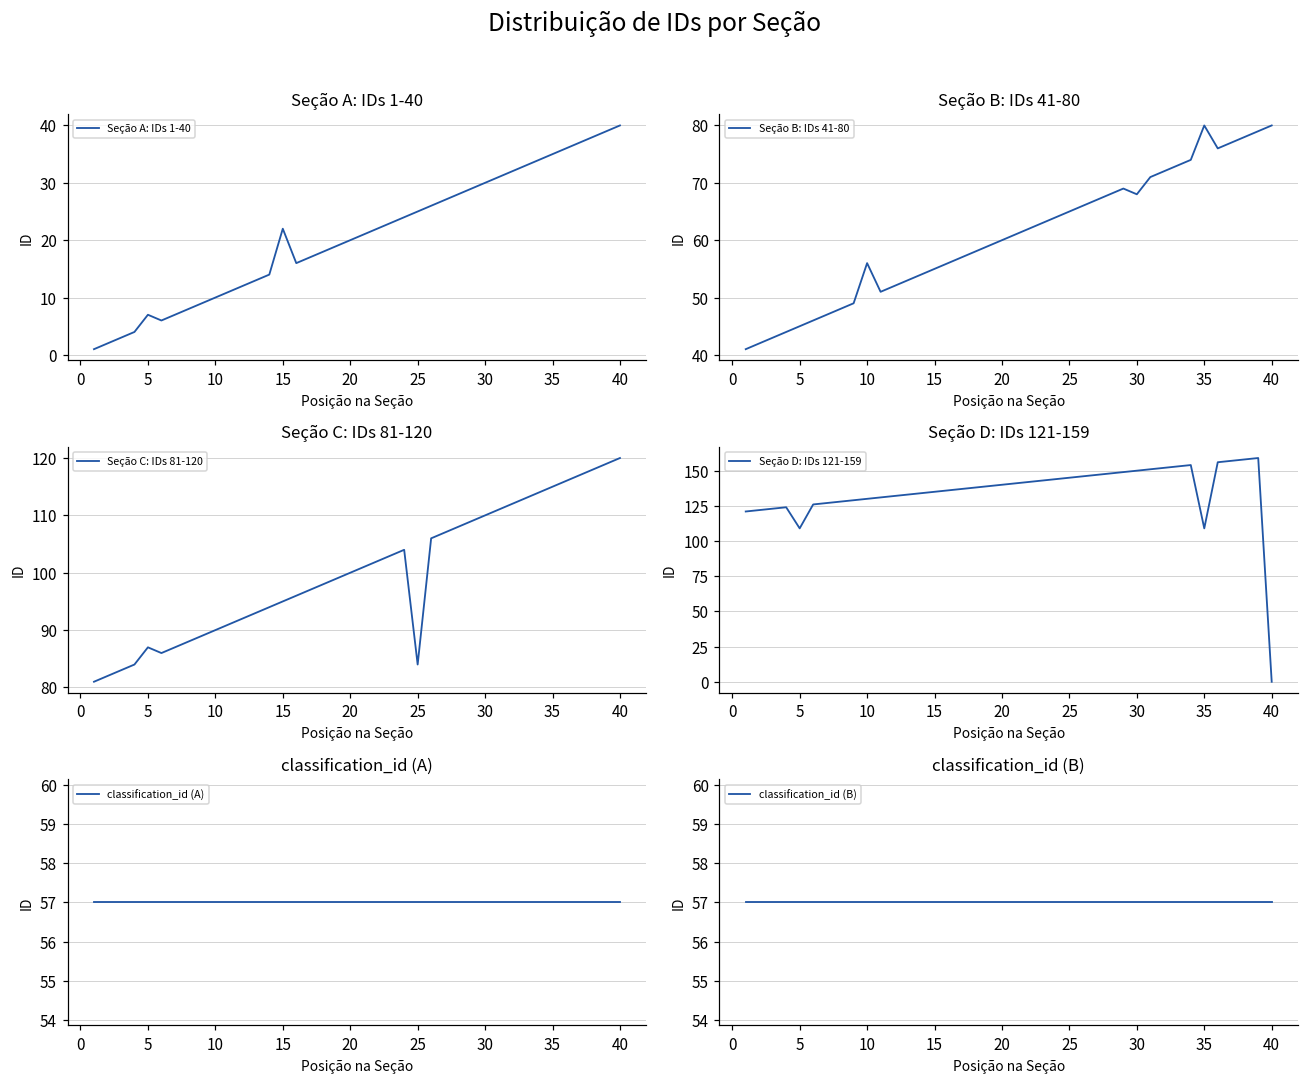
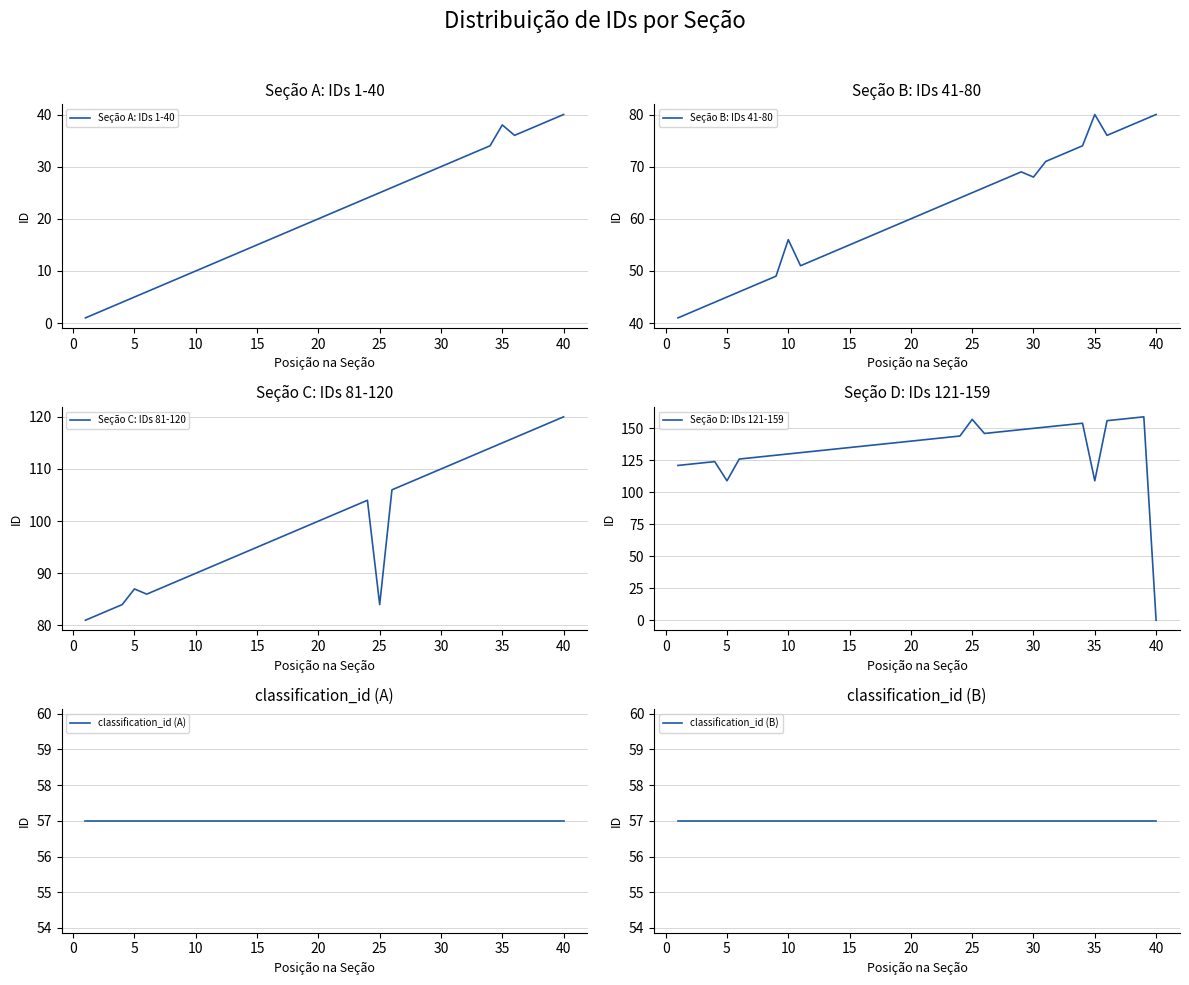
Seção A: IDs 1-40, 5: 7 -> 5
Seção A: IDs 1-40, 15: 22 -> 15
Seção A: IDs 1-40, 35: 35 -> 38
Seção D: IDs 121-159, 25: 145 -> 157
